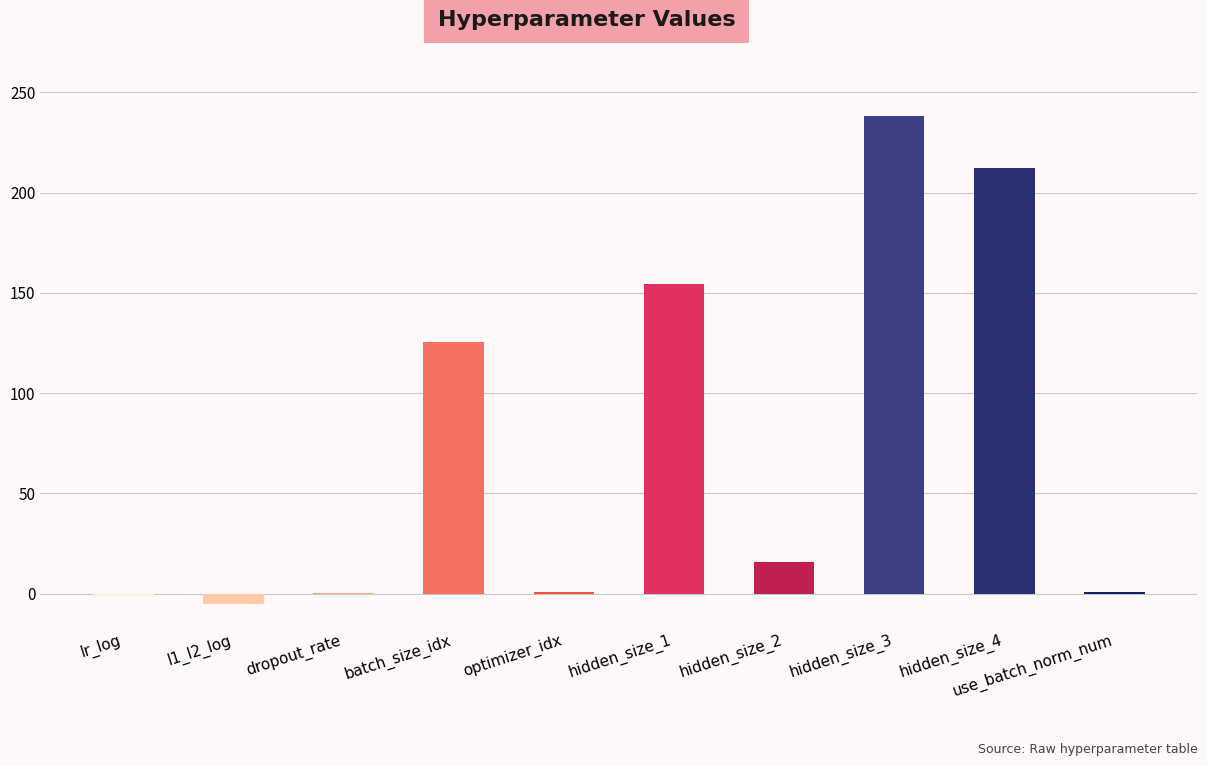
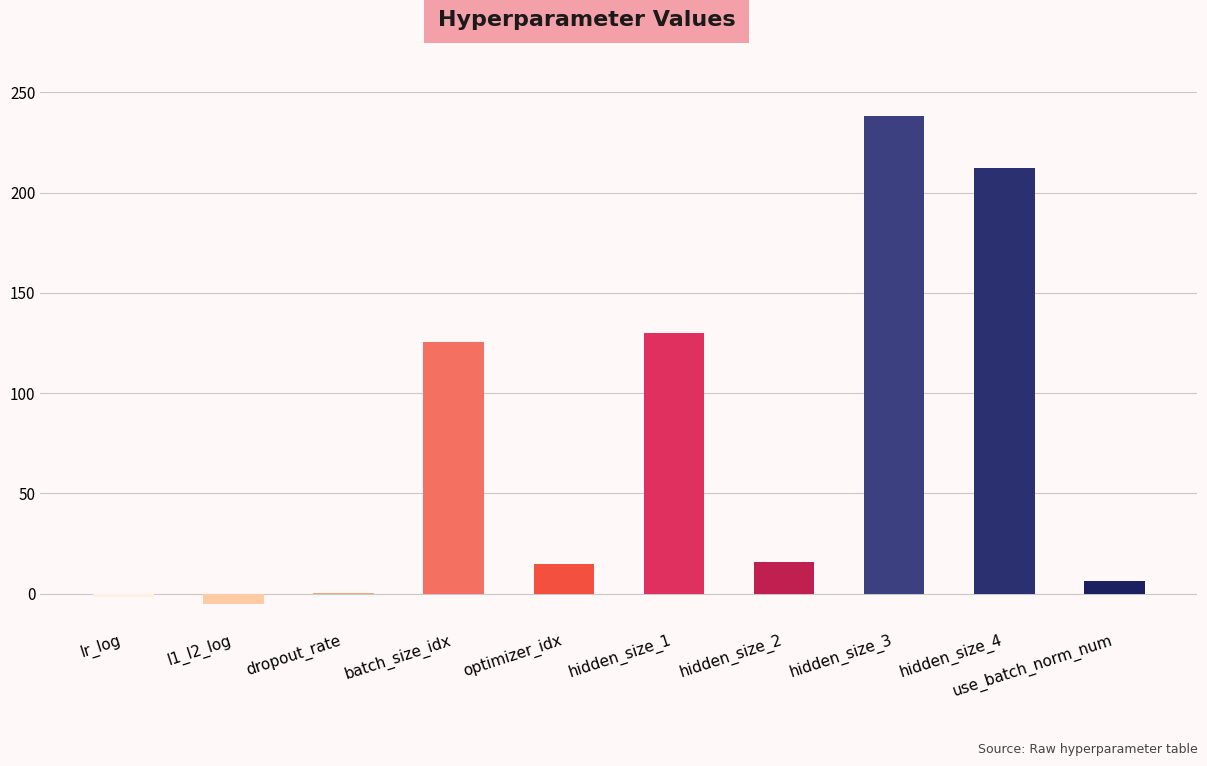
optimizer_idx: 1 -> 15
hidden_size_1: 154 -> 130
use_batch_norm_num: 1 -> 6
